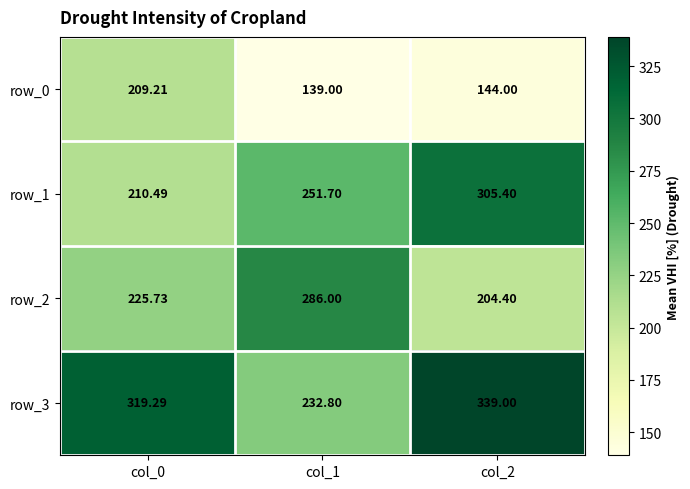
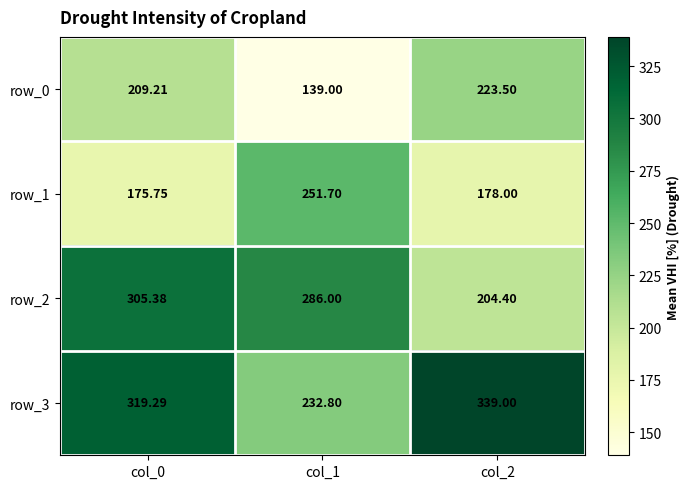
row_0, col_2: 144.00 -> 223.50
row_1, col_0: 210.49 -> 175.75
row_1, col_2: 305.40 -> 178.00
row_2, col_0: 225.73 -> 305.38
